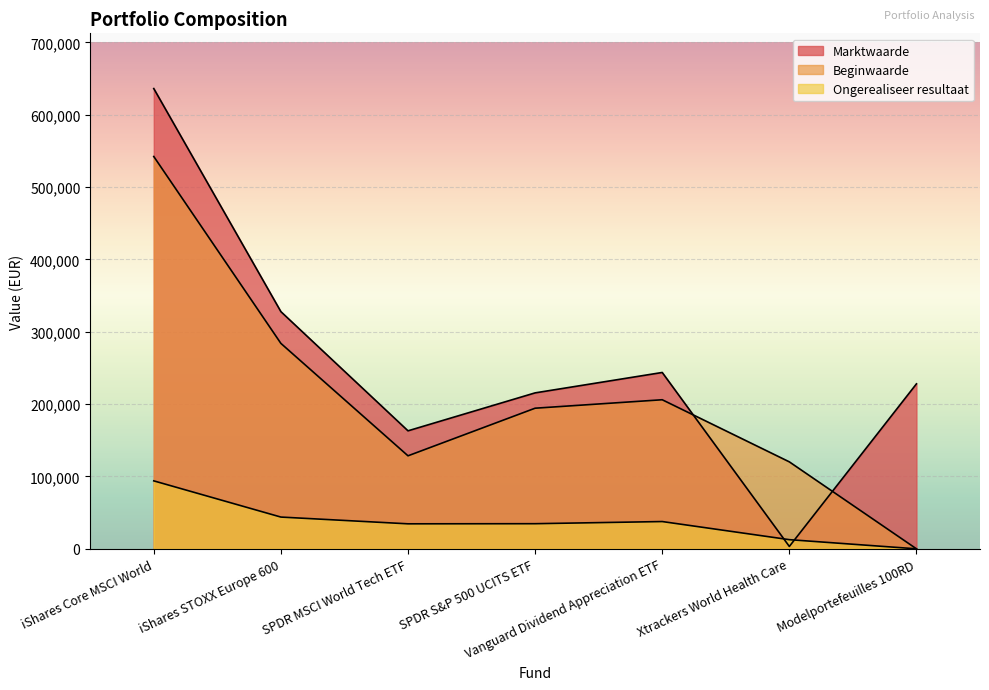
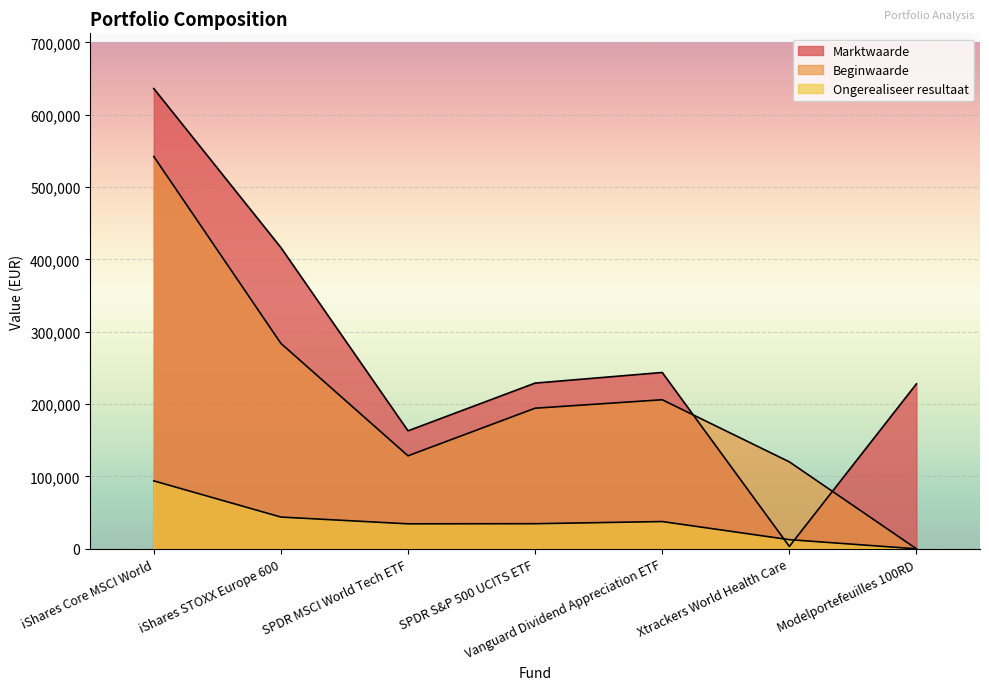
Marktwaarde, iShares STOXX Europe 600: 330,000 -> 420,000
Marktwaarde, SPDR S&P 500 UCITS ETF: 220,000 -> 230,000
